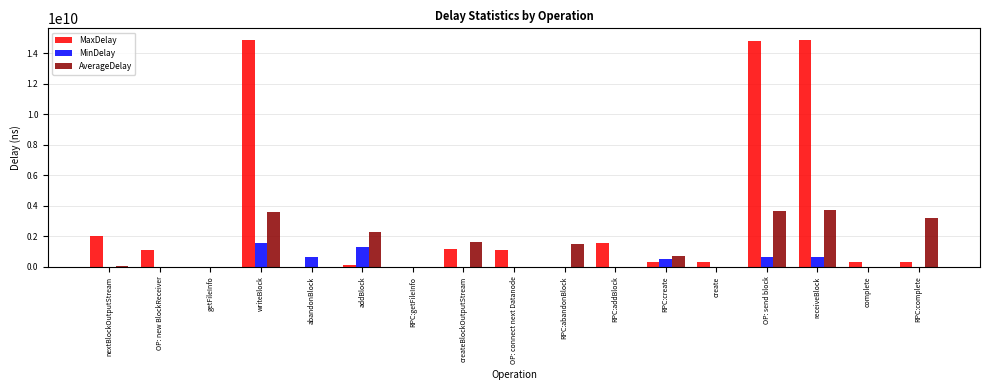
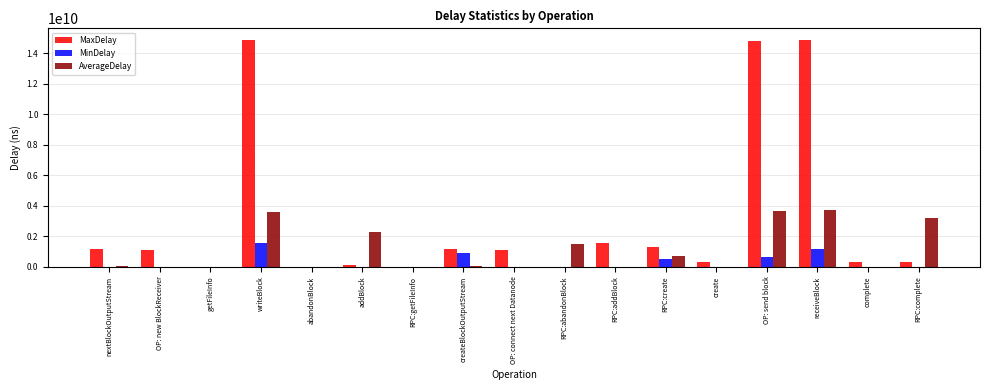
MaxDelay, nextBlockOutputStream: 2000000000 -> 1200000000
MinDelay, abandonBlock: 600000000 -> 0
MinDelay, addBlock: 1300000000 -> 0
MinDelay, createBlockOutputStream: 0 -> 900000000
AverageDelay, createBlockOutputStream: 1600000000 -> 0
MaxDelay, RPC:create: 300000000 -> 1300000000
MinDelay, receiveBlock: 600000000 -> 1200000000
